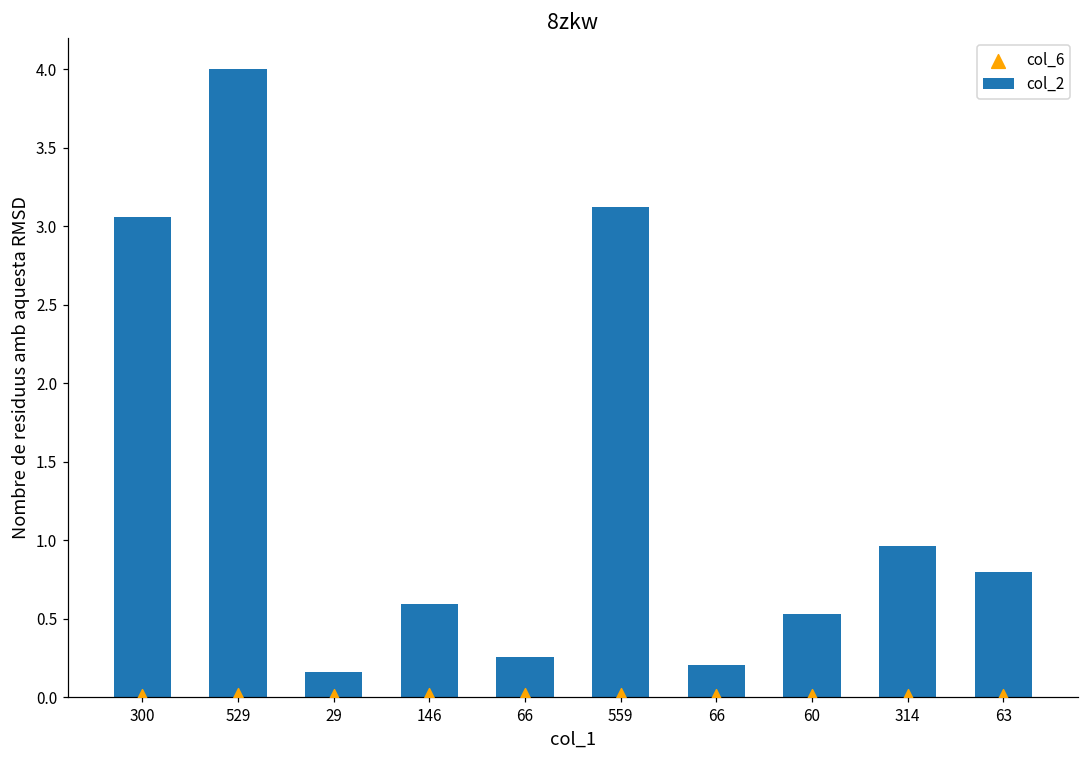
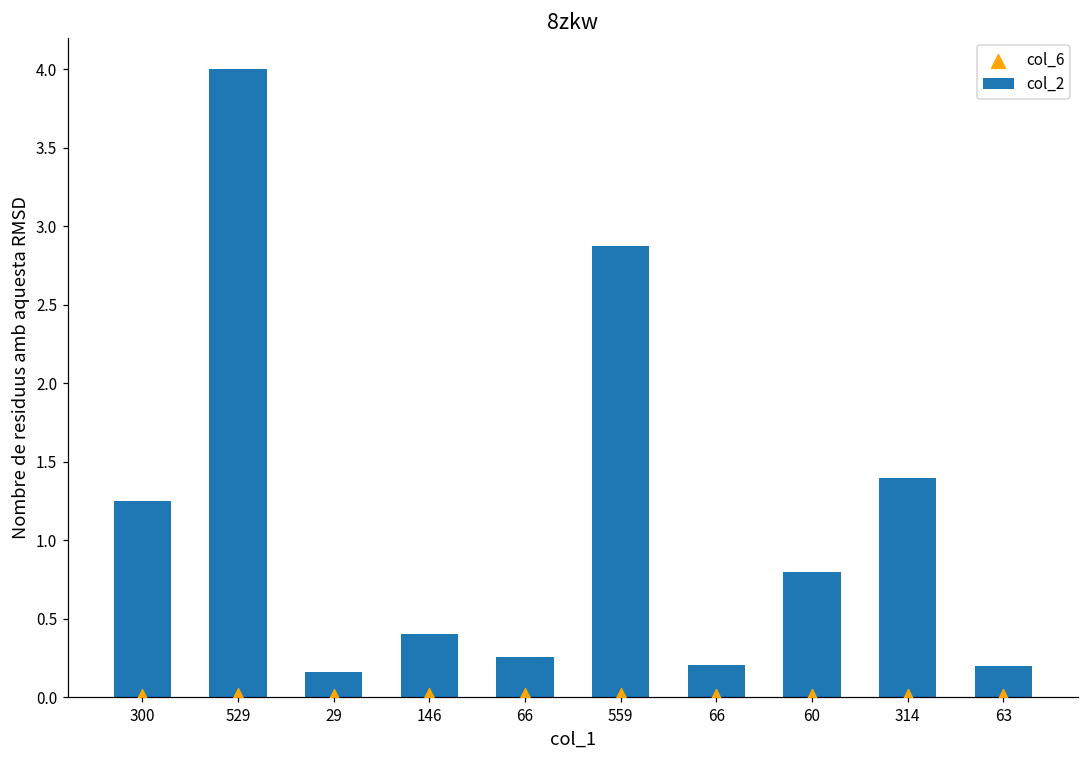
col_2, 300: 3.06 -> 1.25
col_2, 146: 0.59 -> 0.40
col_2, 559: 3.12 -> 2.87
col_2, 60: 0.53 -> 0.80
col_2, 314: 0.96 -> 1.40
col_2, 63: 0.80 -> 0.20
